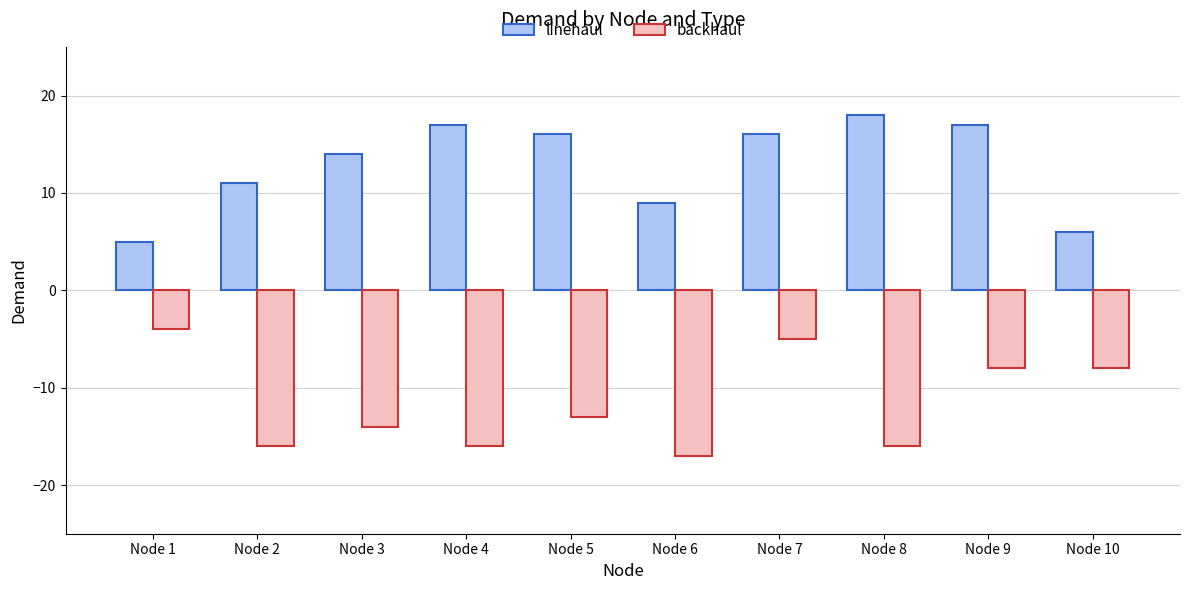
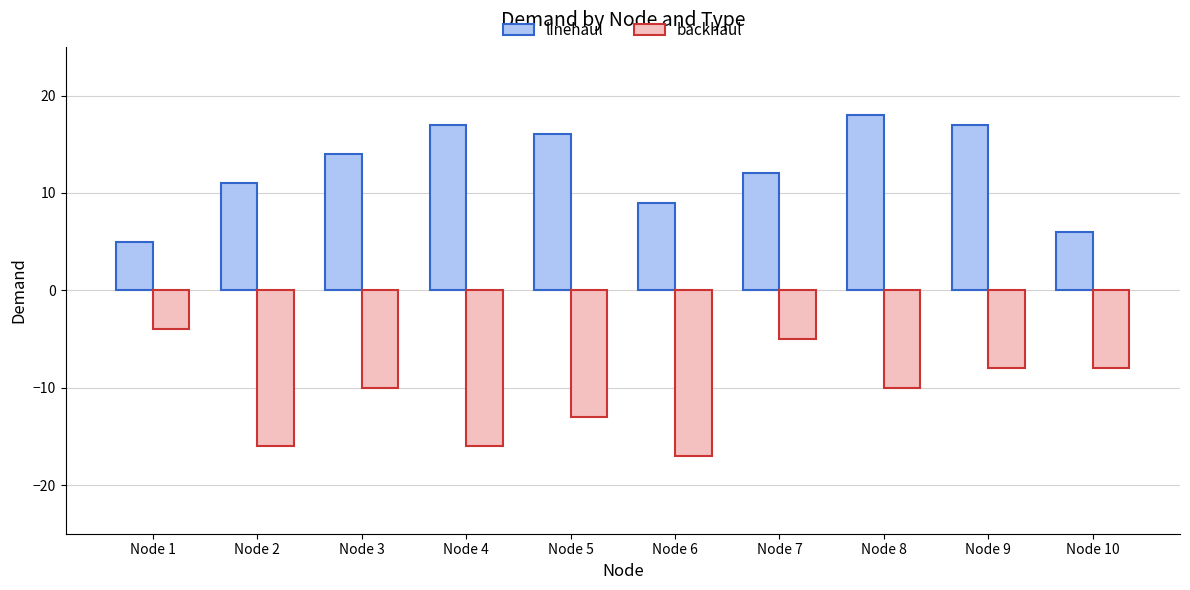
backhaul, Node 3: -14 -> -10
linehaul, Node 7: 16 -> 12
backhaul, Node 8: -16 -> -10
